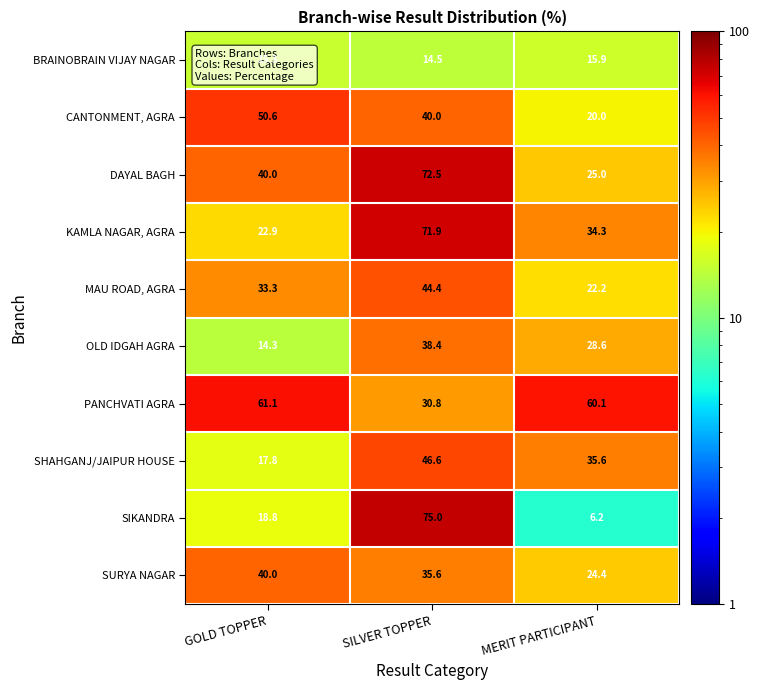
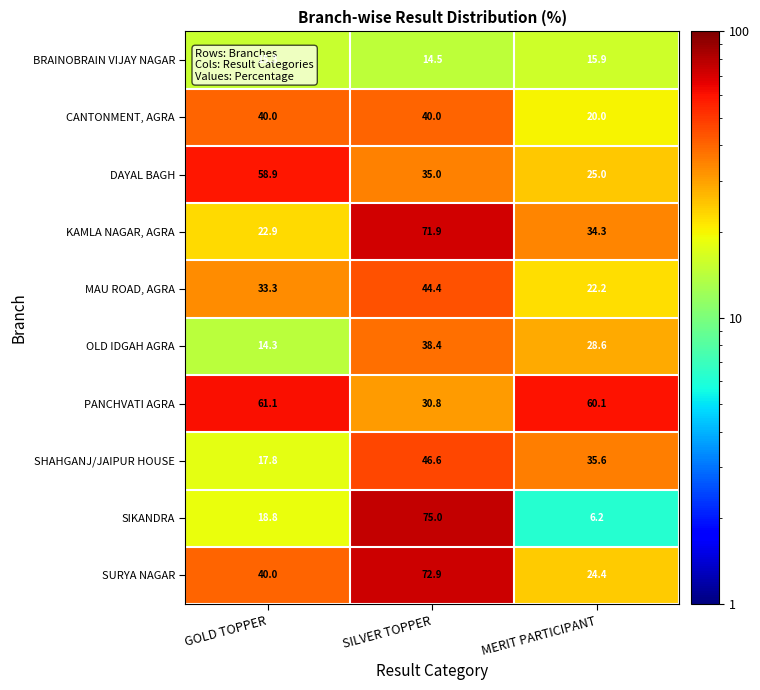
CANTONMENT, AGRA, GOLD TOPPER: 50.6 -> 40.0
DAYAL BAGH, GOLD TOPPER: 40.0 -> 58.9
DAYAL BAGH, SILVER TOPPER: 72.5 -> 35.0
SURYA NAGAR, SILVER TOPPER: 35.6 -> 72.9
